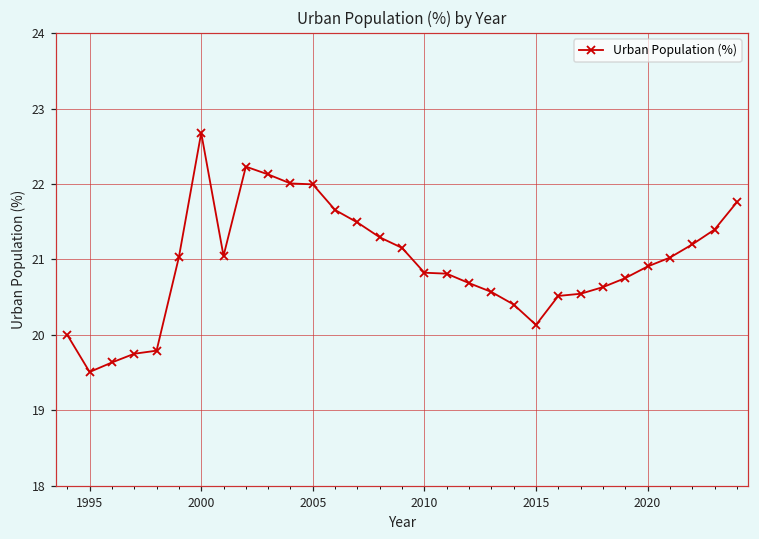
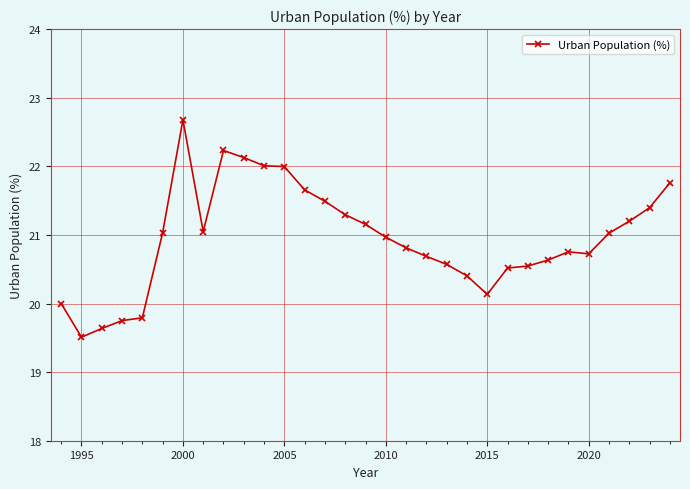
2010: 20.8 -> 21.0
2020: 20.9 -> 20.7
